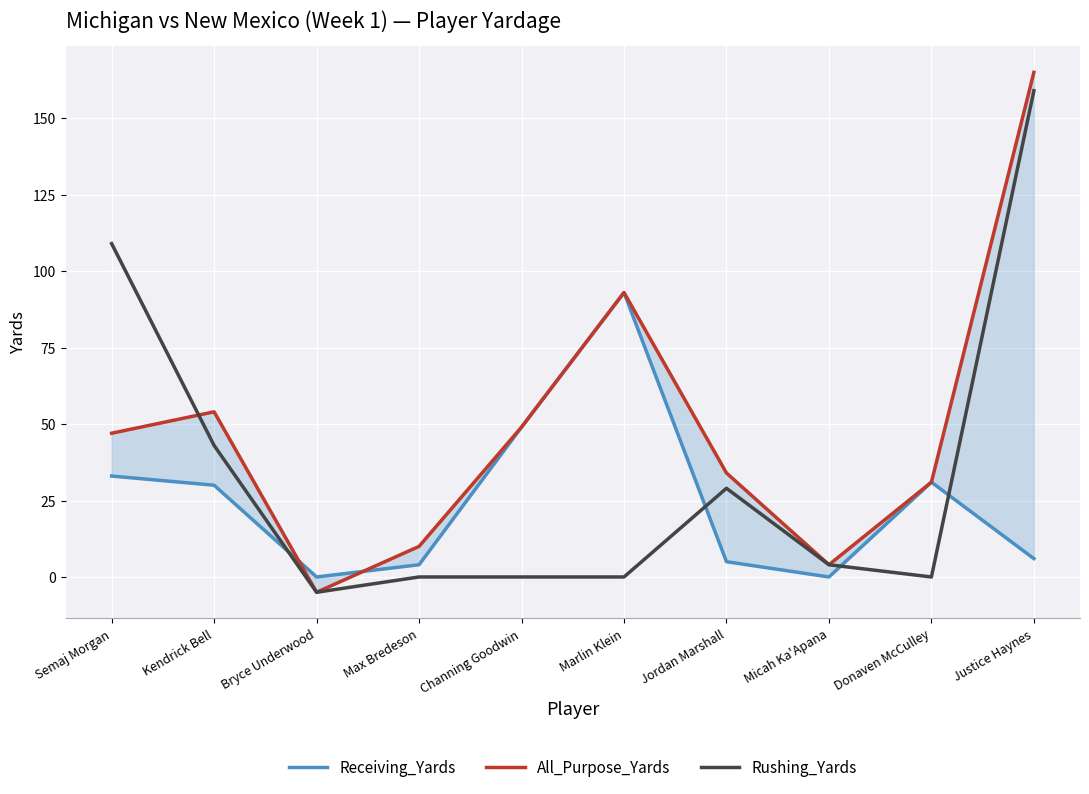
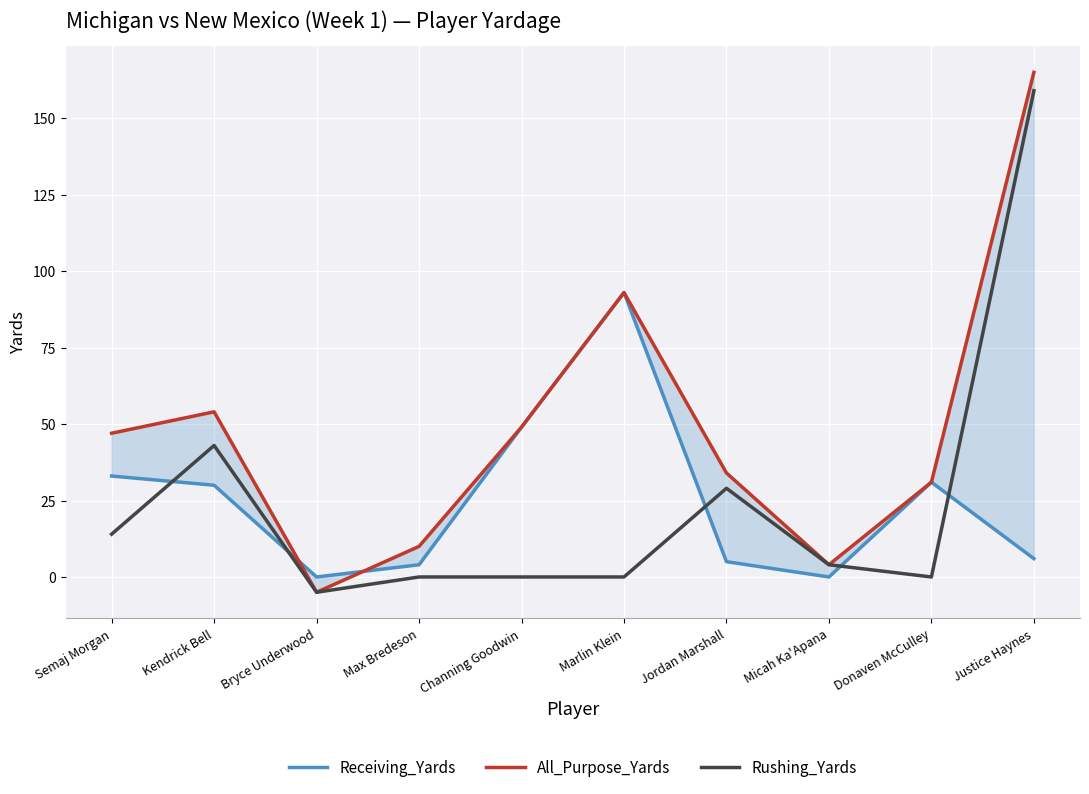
Rushing_Yards, Semaj Morgan: 109 -> 14
